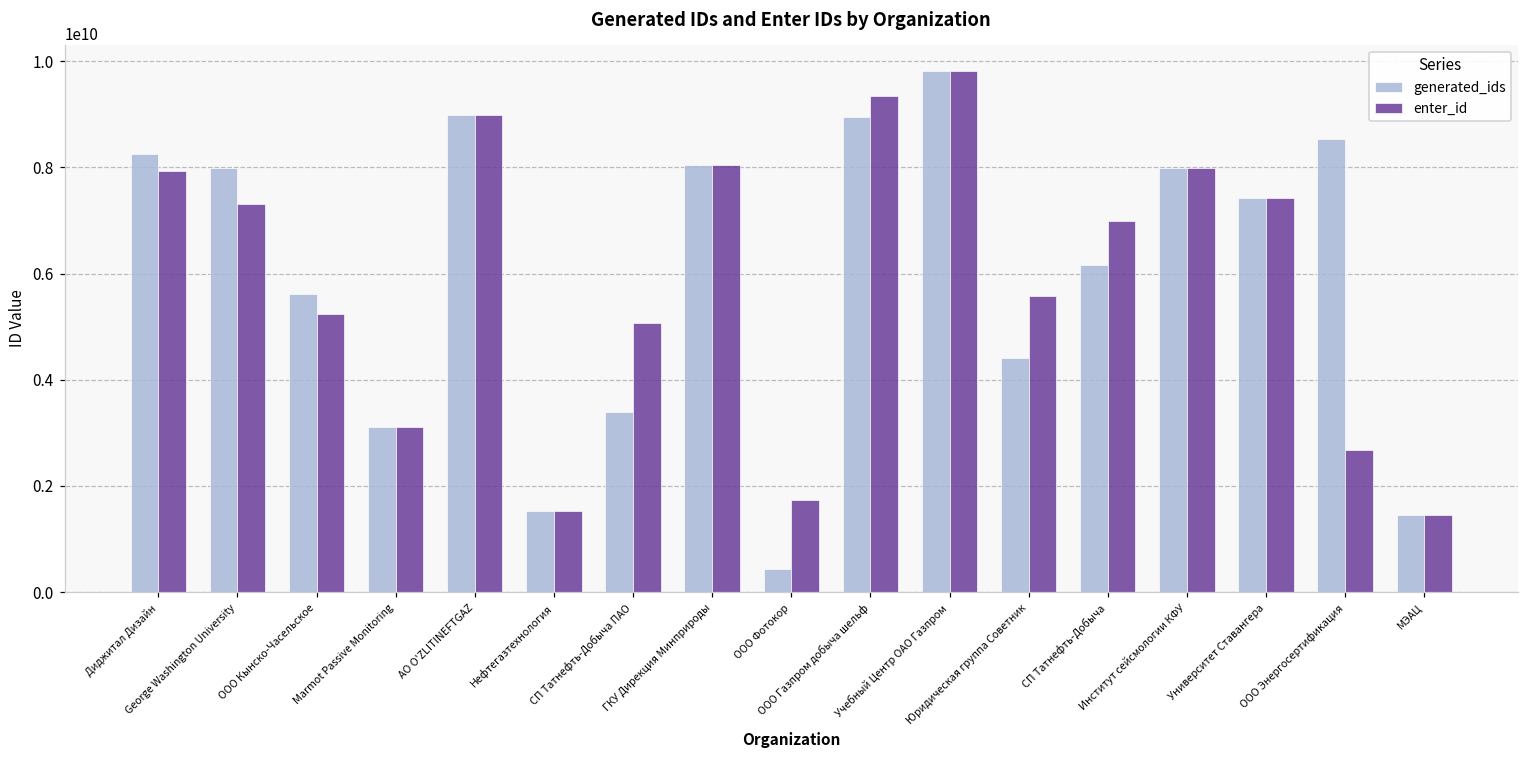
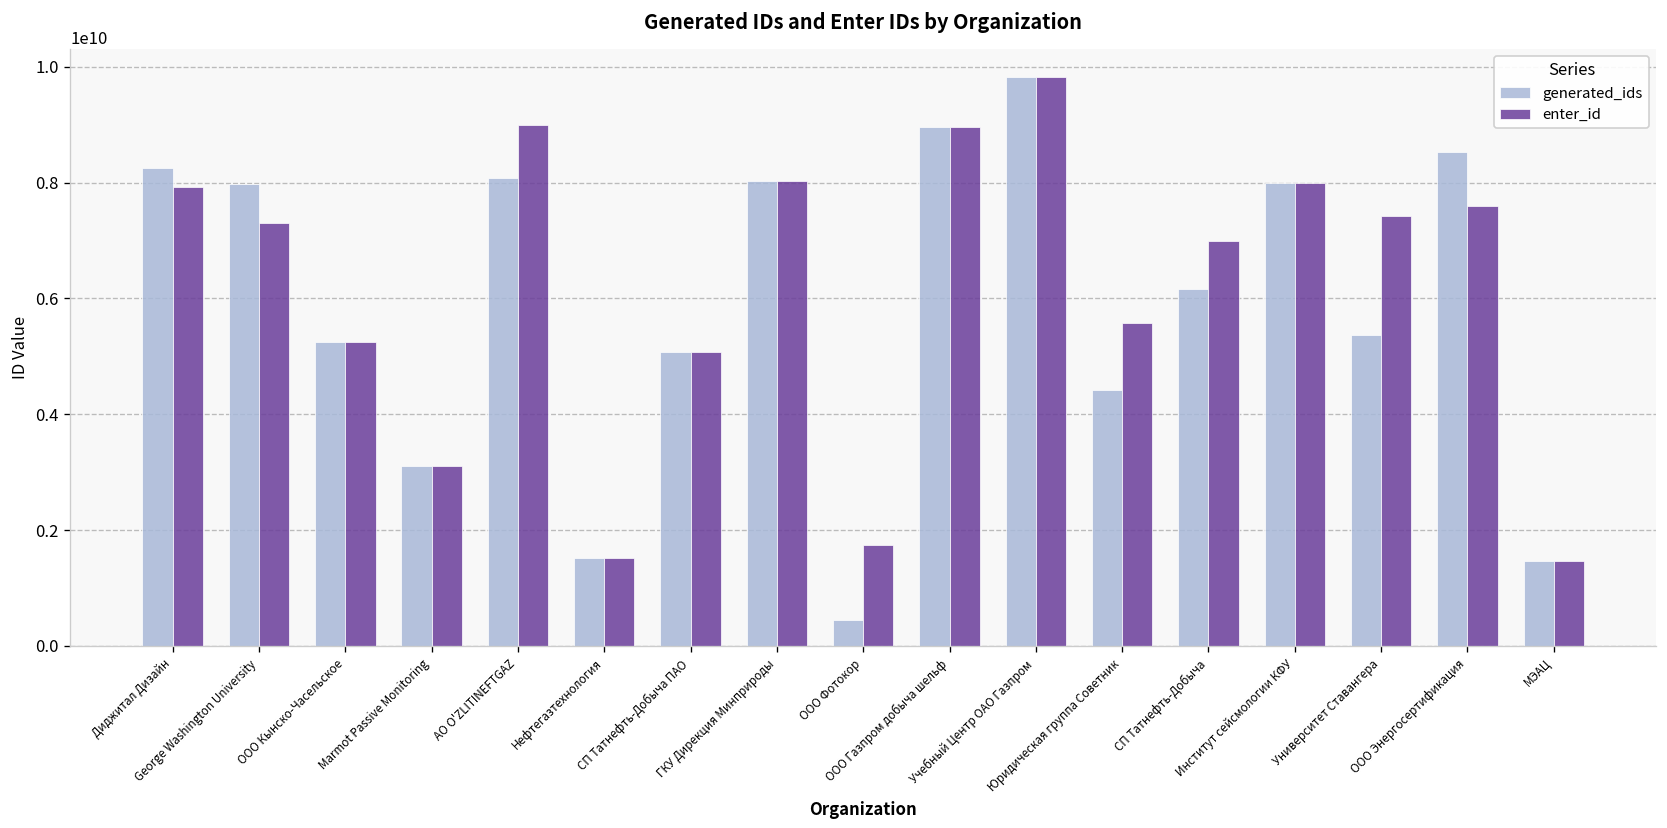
generated_ids, ООО Кынско-Часельское: 5600000000 -> 5200000000
generated_ids, АО O'ZLITINEFTGAZ: 9000000000 -> 8100000000
generated_ids, СП Татнефть-Добыча ПАО: 3400000000 -> 5100000000
enter_id, ООО Газпром добыча шельф: 9400000000 -> 9000000000
generated_ids, Университет Ставангера: 7400000000 -> 5400000000
enter_id, ООО Энергосертификация: 2700000000 -> 7600000000
